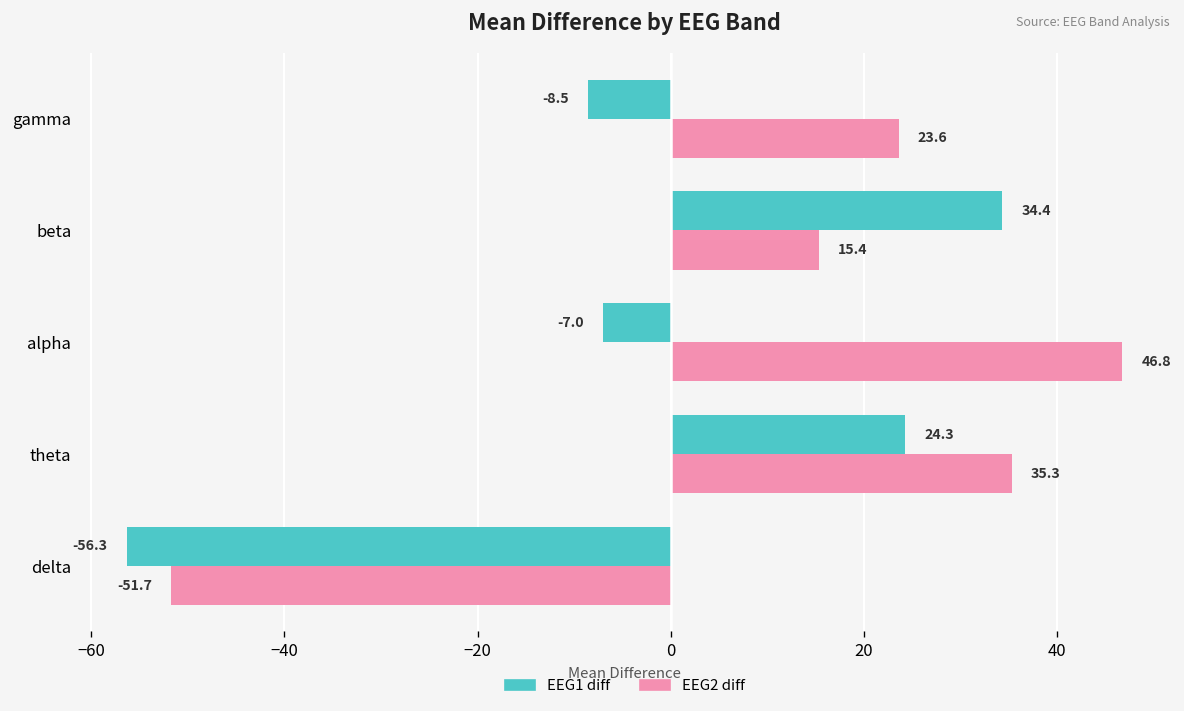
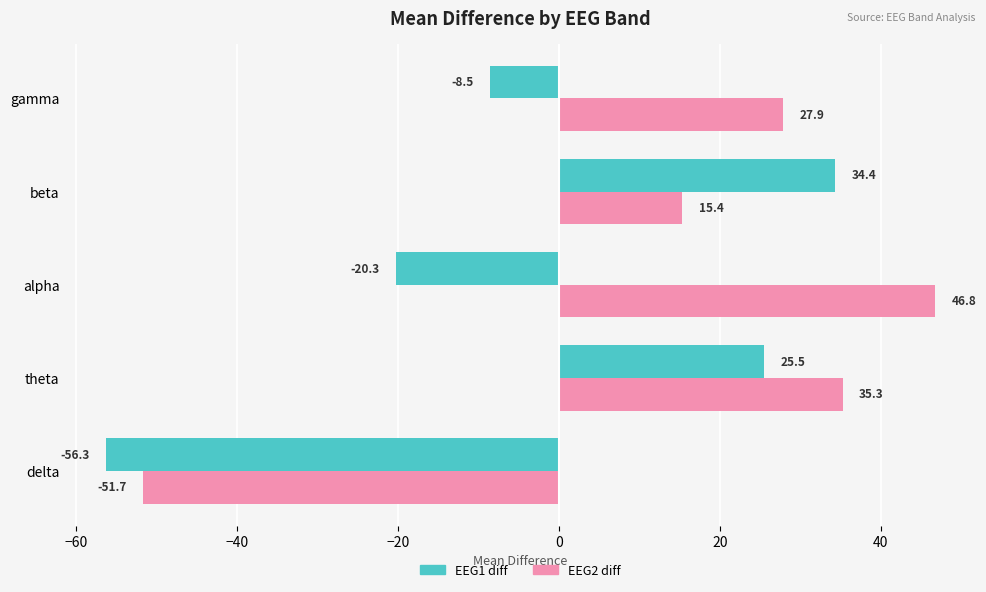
EEG2 diff, gamma: 23.6 -> 27.9
EEG1 diff, alpha: -7.0 -> -20.3
EEG1 diff, theta: 24.3 -> 25.5
